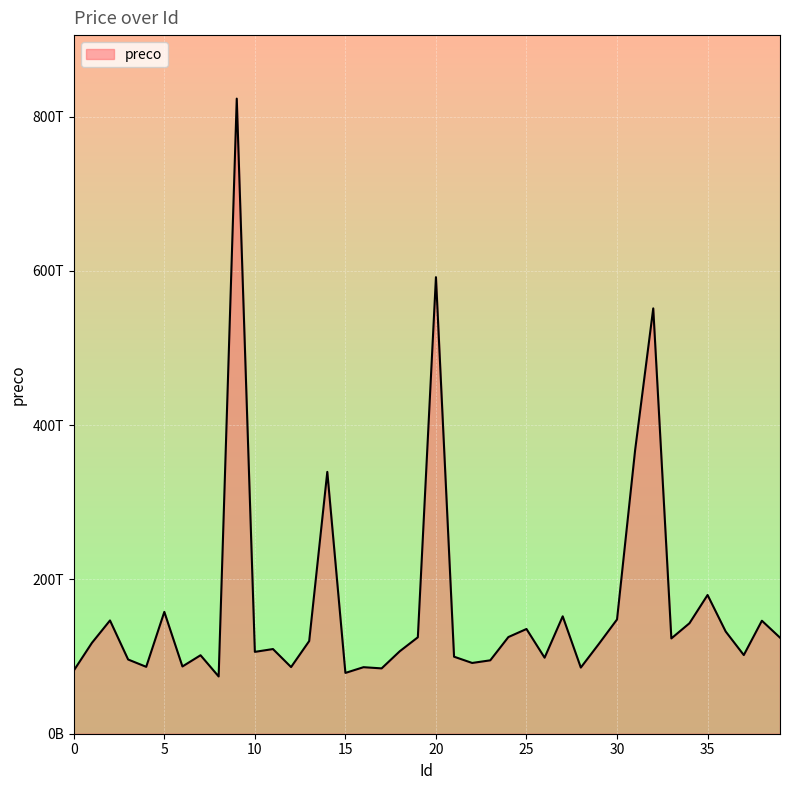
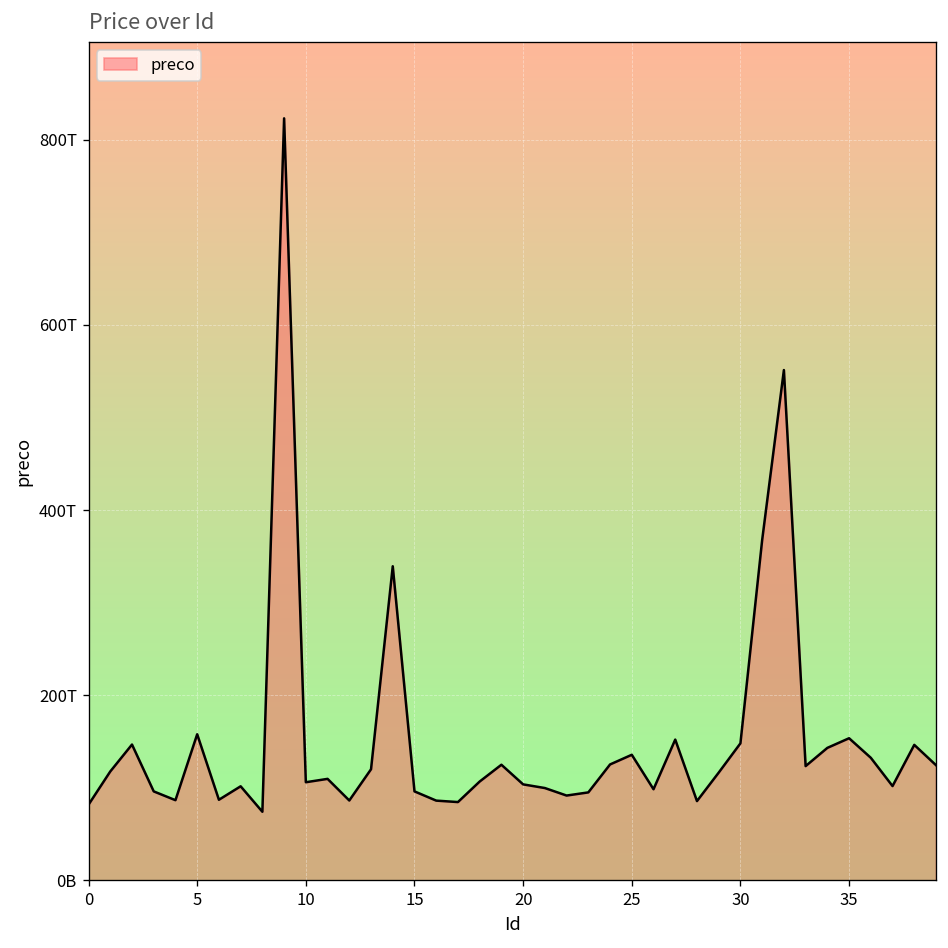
15: 80T -> 100T
20: 590T -> 100T
35: 180T -> 150T
